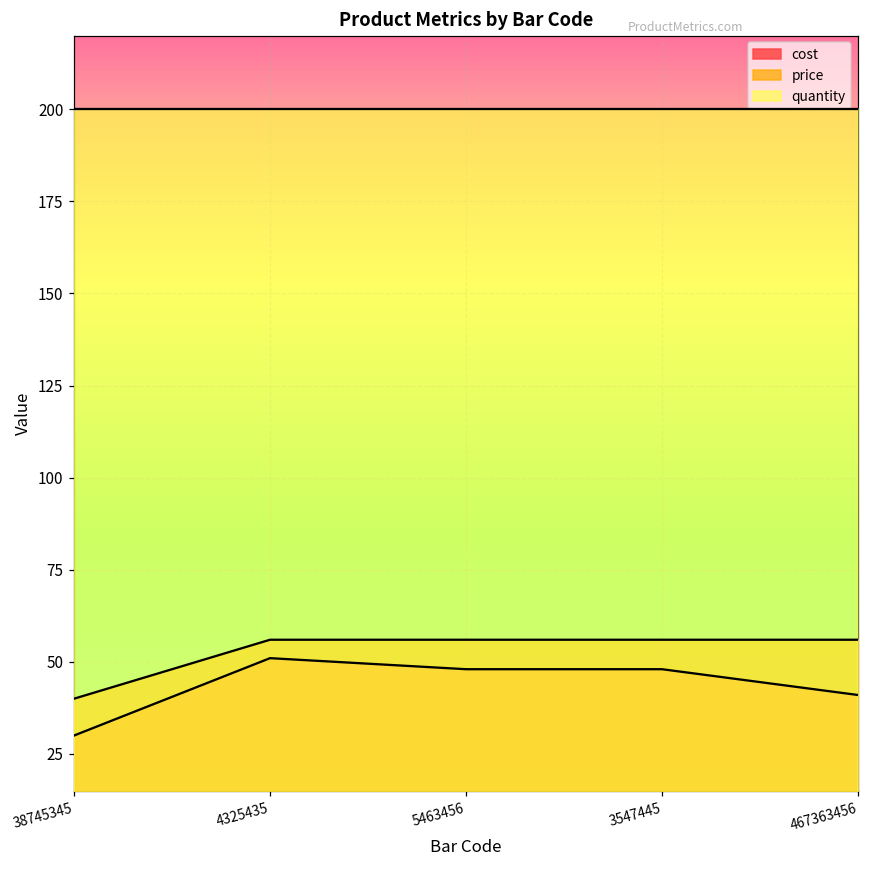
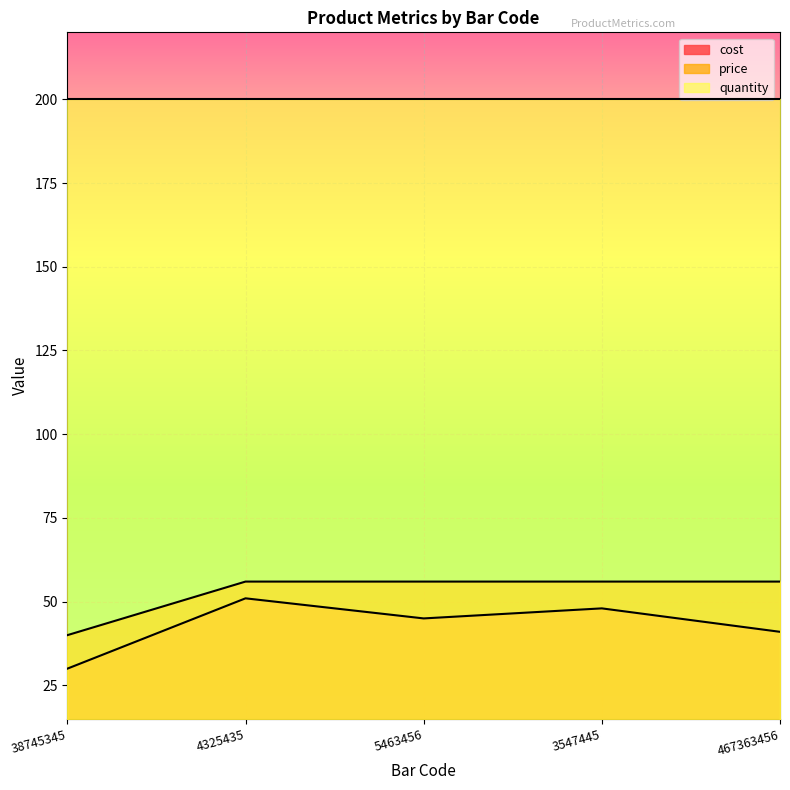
cost, 5463456: 48 -> 45
